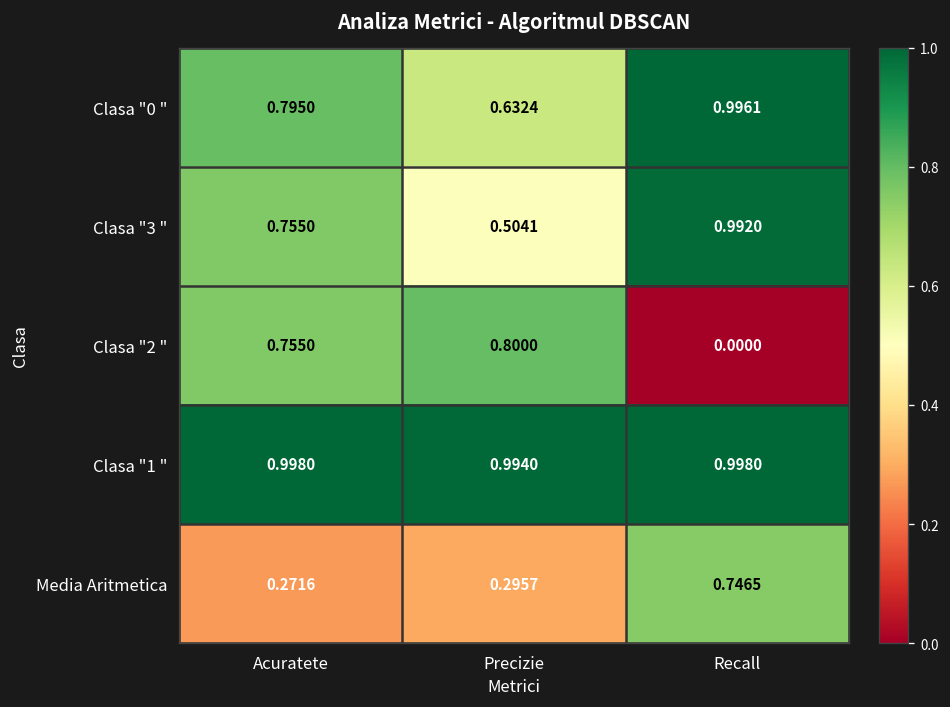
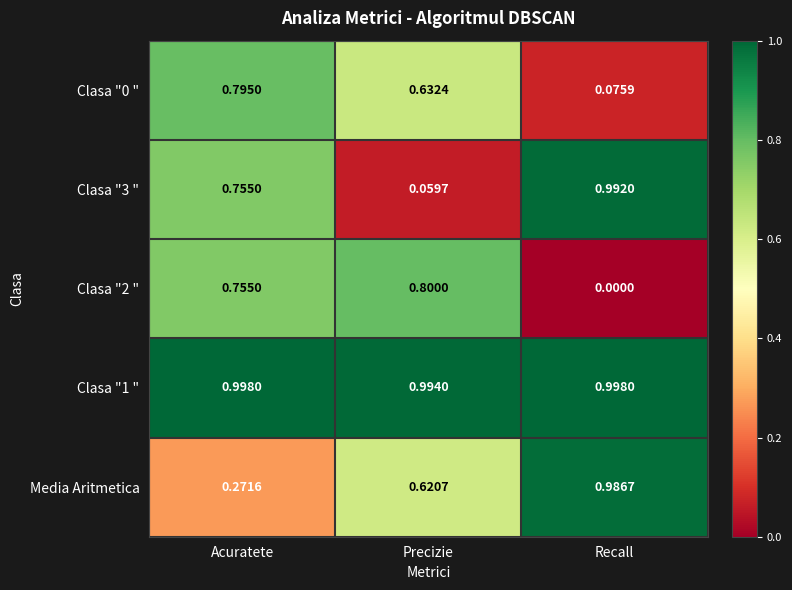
Clasa "0 ", Recall: 0.9961 -> 0.0759
Clasa "3 ", Precizie: 0.5041 -> 0.0597
Media Aritmetica, Precizie: 0.2957 -> 0.6207
Media Aritmetica, Recall: 0.7465 -> 0.9867
